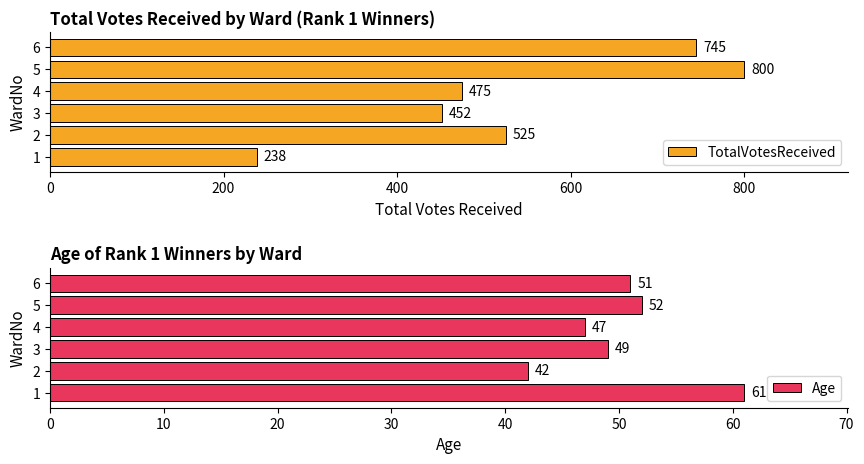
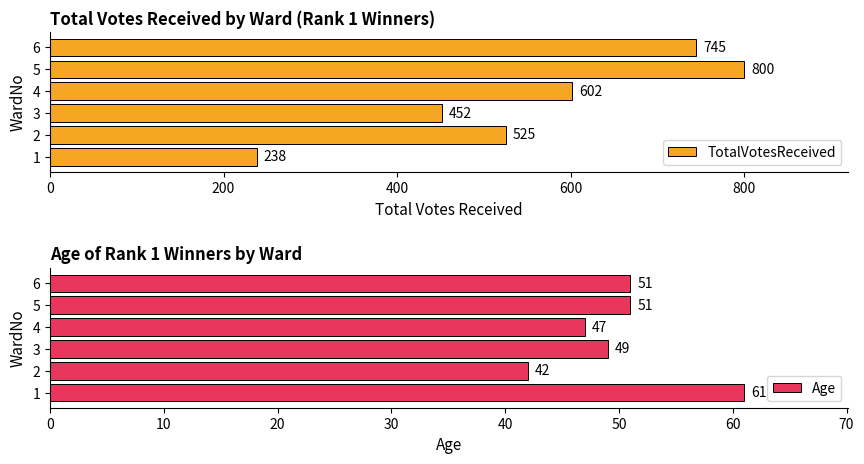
Total Votes Received by Ward (Rank 1 Winners), 4: 475 -> 602
Age of Rank 1 Winners by Ward, 5: 52 -> 51
